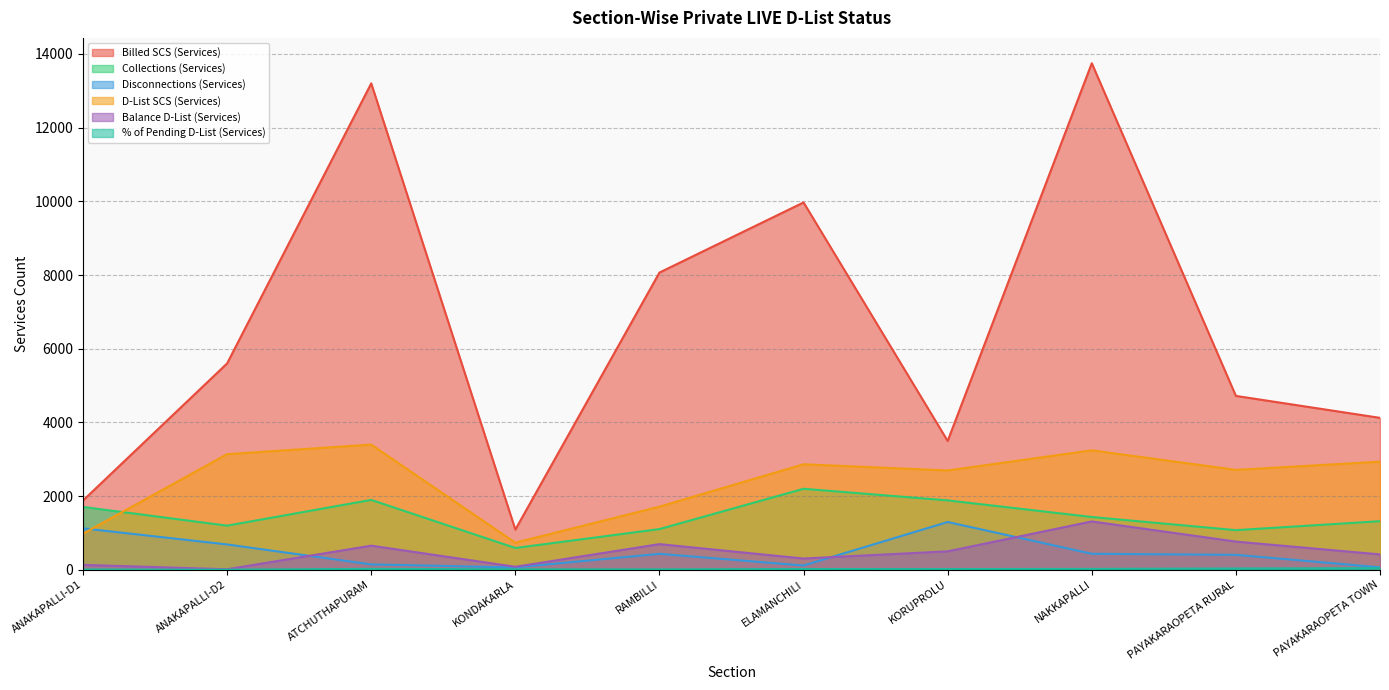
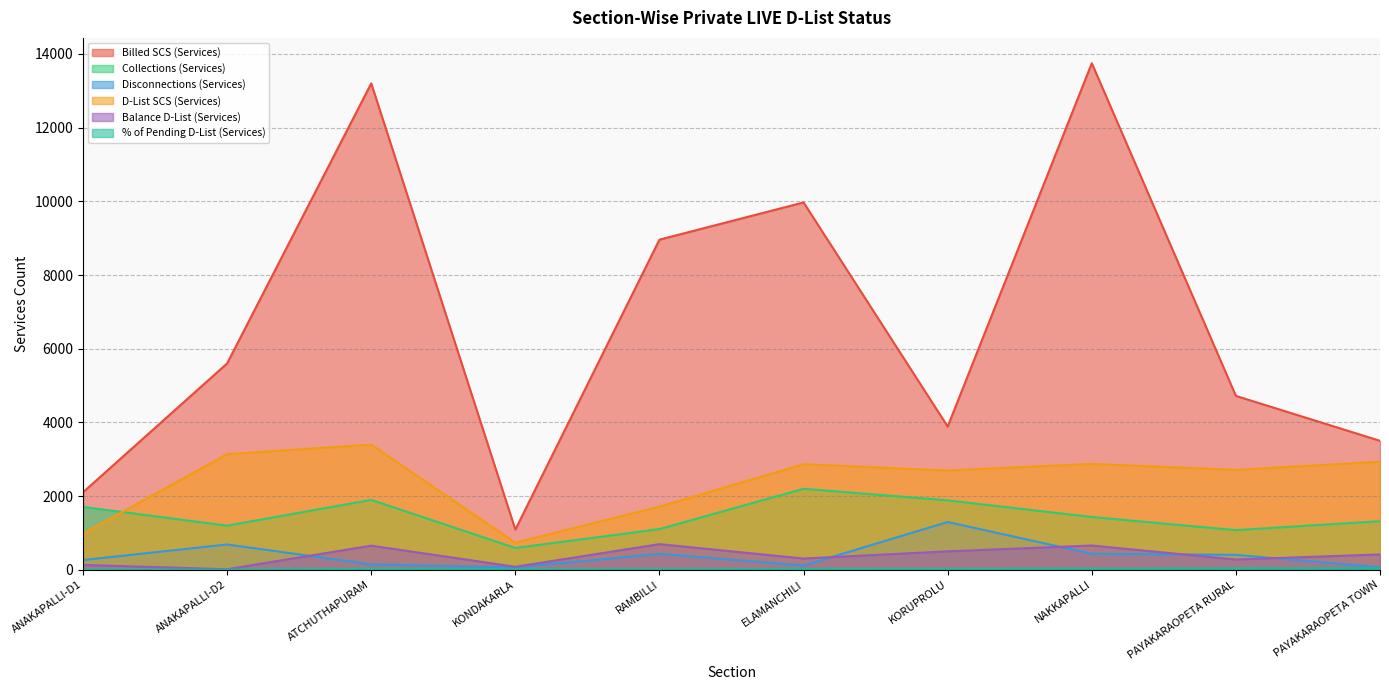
Billed SCS (Services), ANAKAPALLI-D1: 1900 -> 2100
Disconnections (Services), ANAKAPALLI-D1: 1100 -> 300
Billed SCS (Services), RAMBILLI: 8100 -> 9000
Billed SCS (Services), KORUPROLU: 3500 -> 3900
D-List SCS (Services), NAKKAPALLI: 3200 -> 2900
Balance D-List (Services), NAKKAPALLI: 1300 -> 700
Balance D-List (Services), PAYAKARAOPETA RURAL: 800 -> 300
Billed SCS (Services), PAYAKARAOPETA TOWN: 4100 -> 3500
